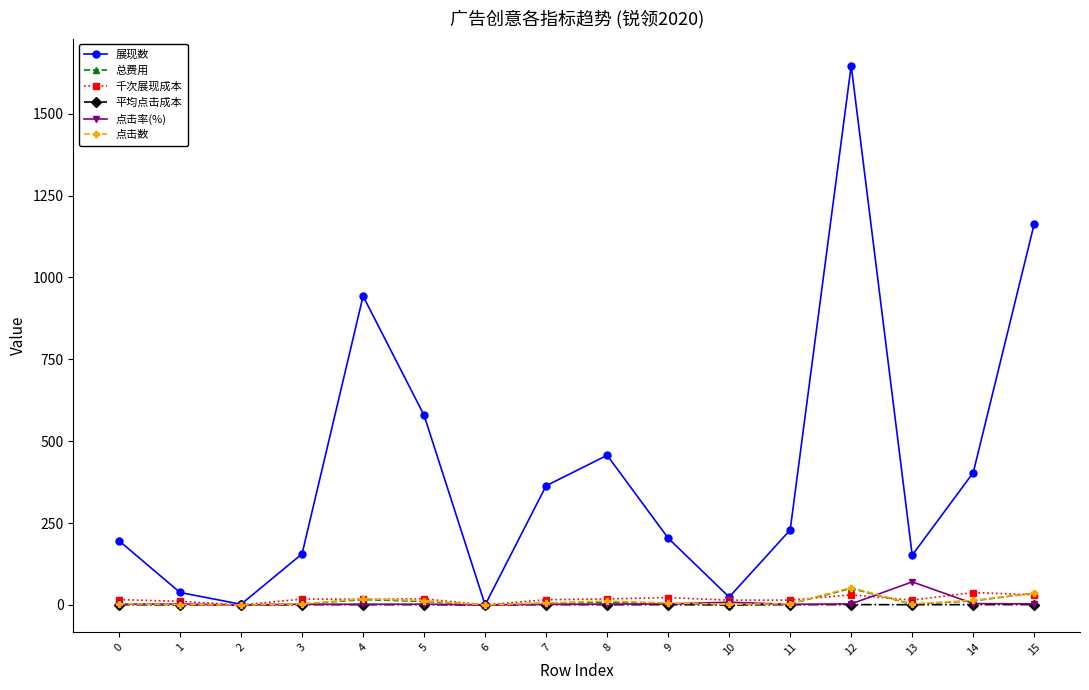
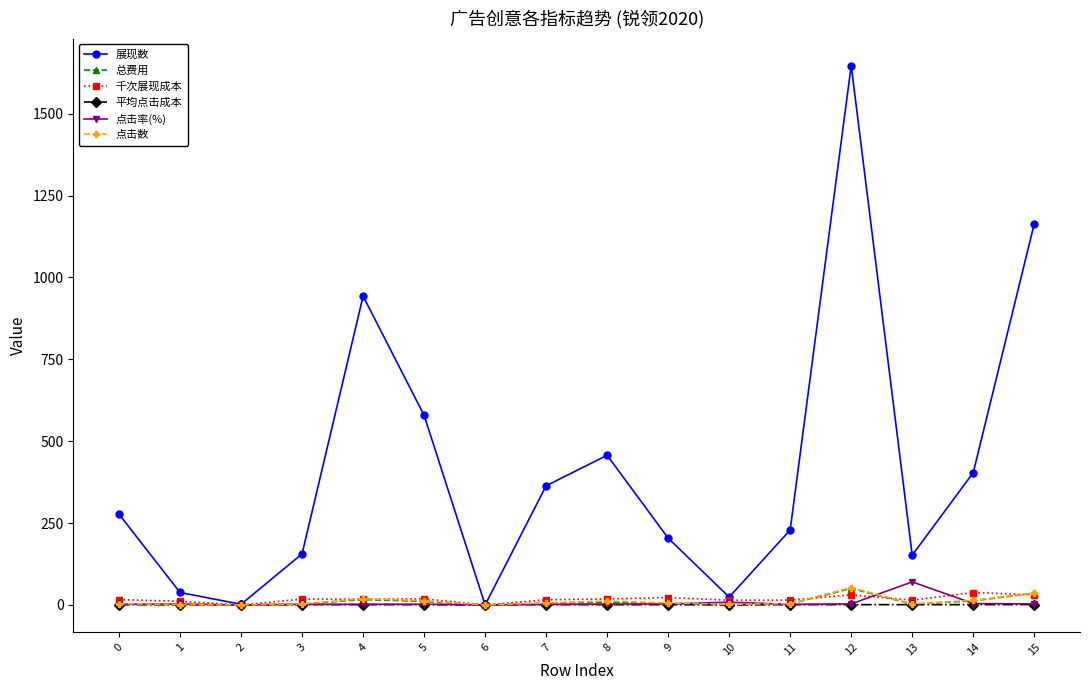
展现数, 0: 200 -> 280
